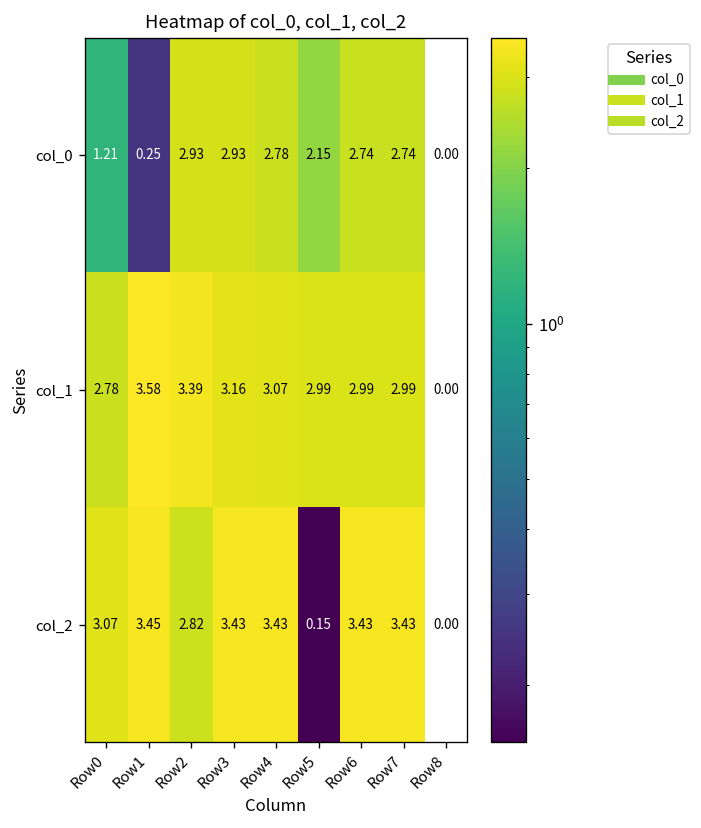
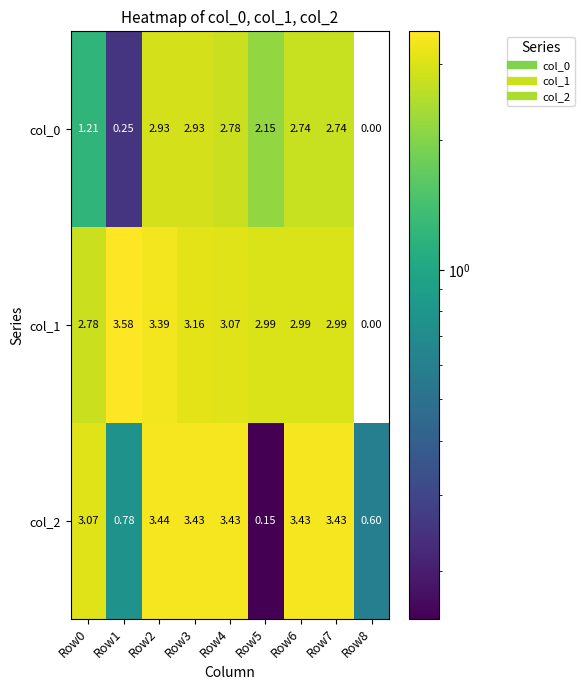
col_2, Row1: 3.45 -> 0.78
col_2, Row2: 2.82 -> 3.44
col_2, Row8: 0.00 -> 0.60
